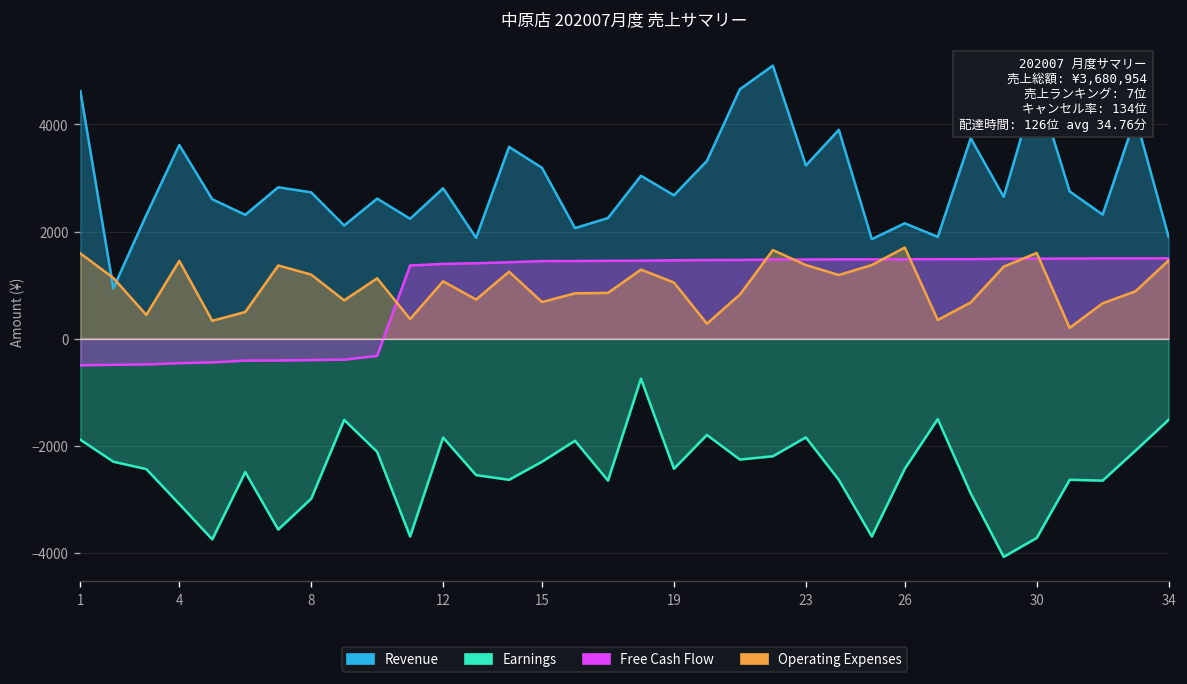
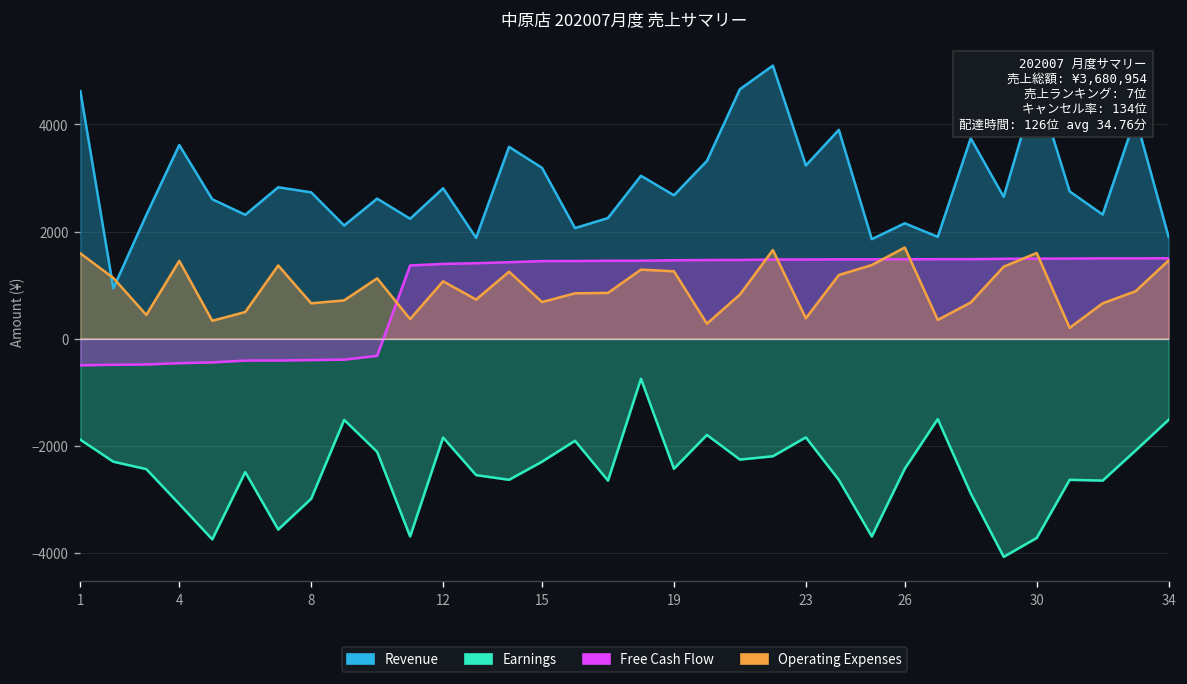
Operating Expenses, 8: 1200 -> 700
Operating Expenses, 19: 1000 -> 1300
Operating Expenses, 23: 1400 -> 400
